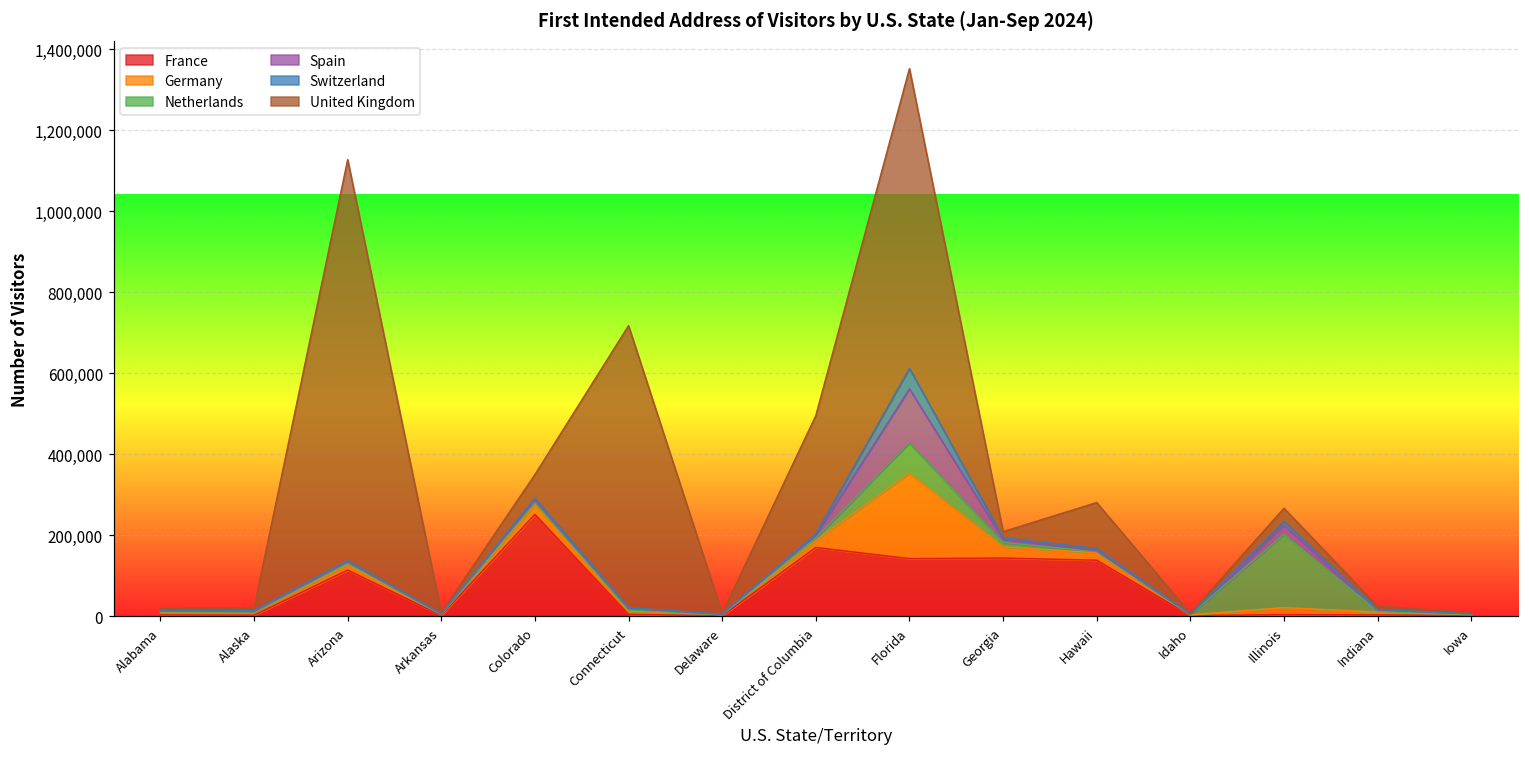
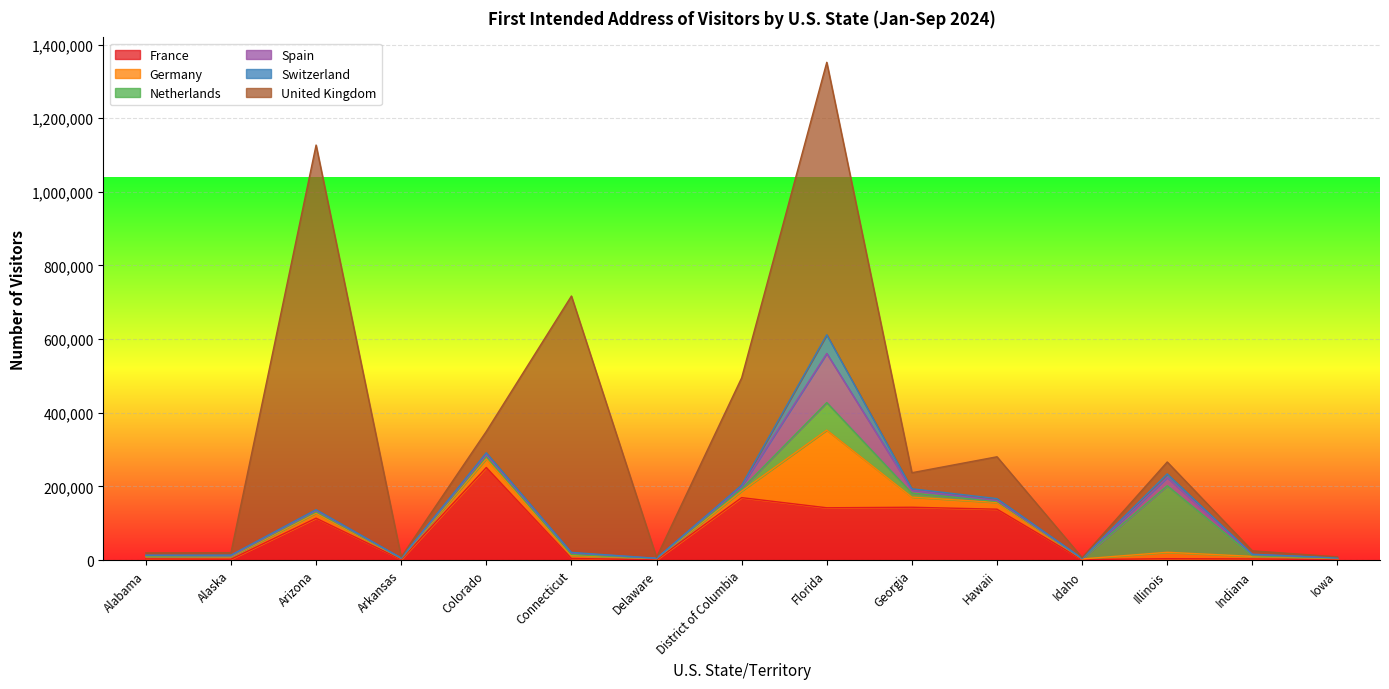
United Kingdom, Georgia: 10,000 -> 40,000
